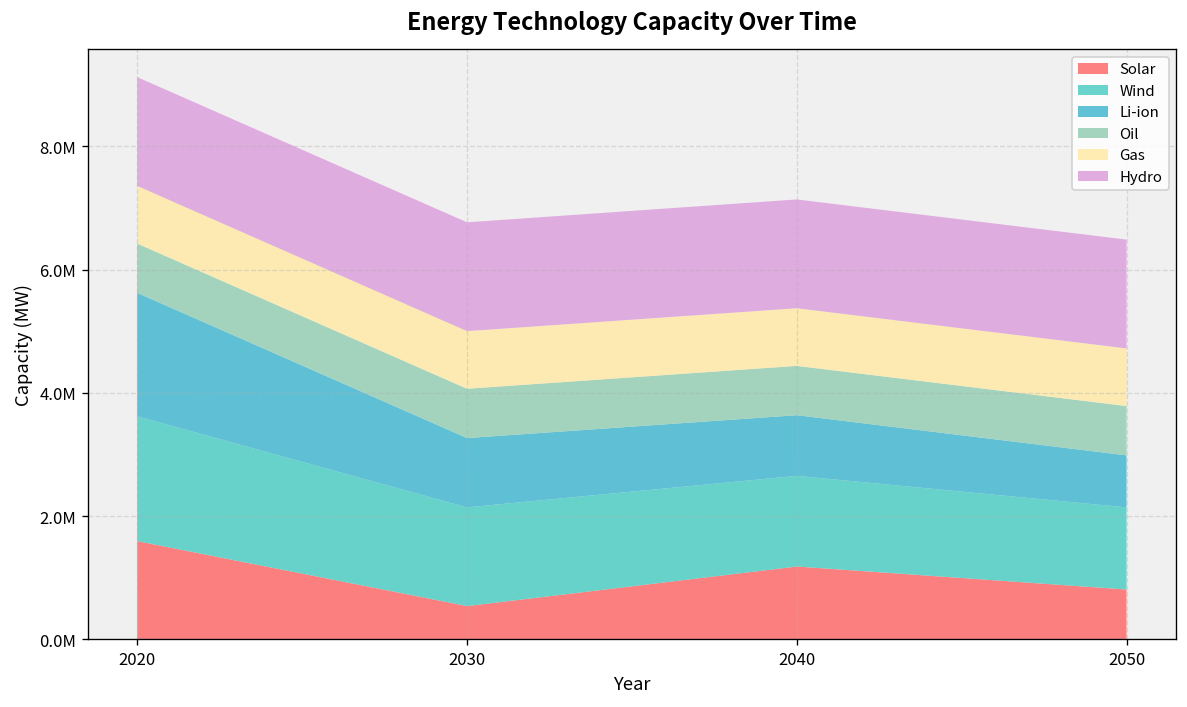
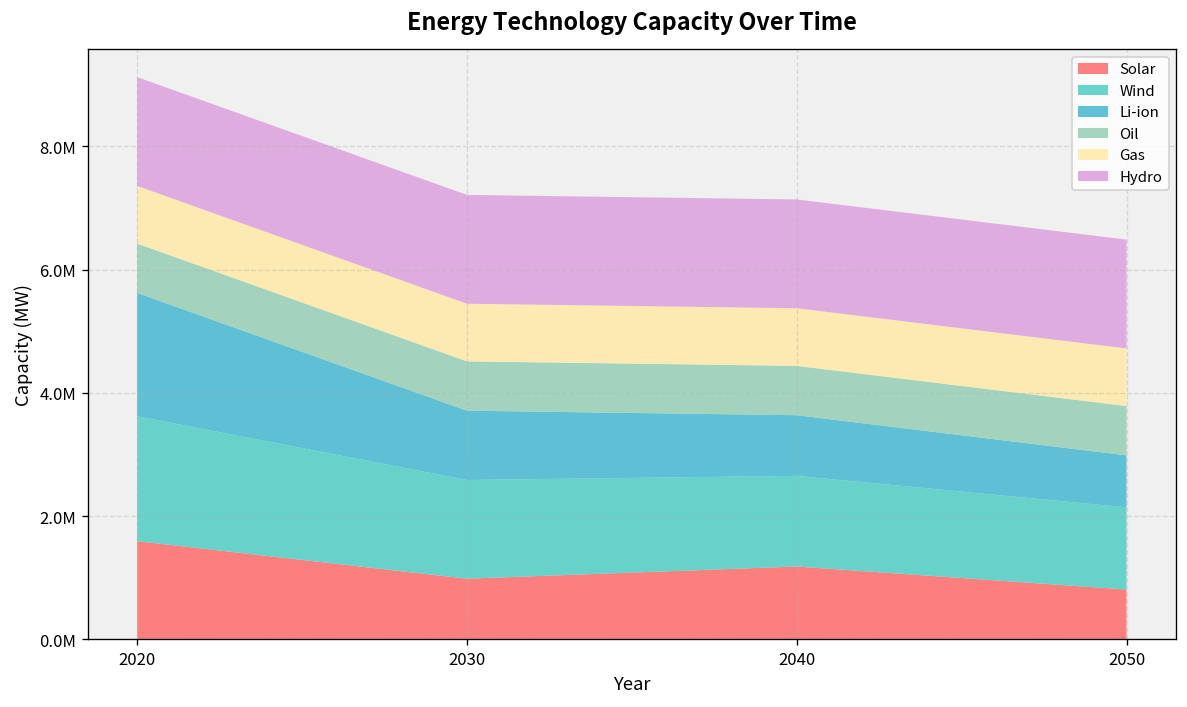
Solar, 2030: 500000 -> 1000000
